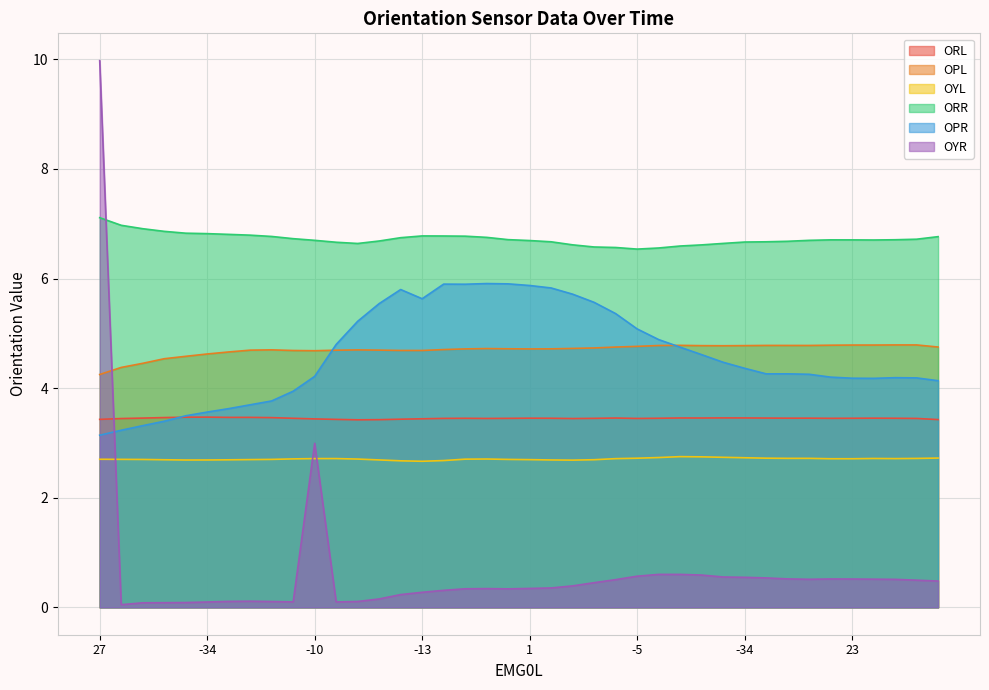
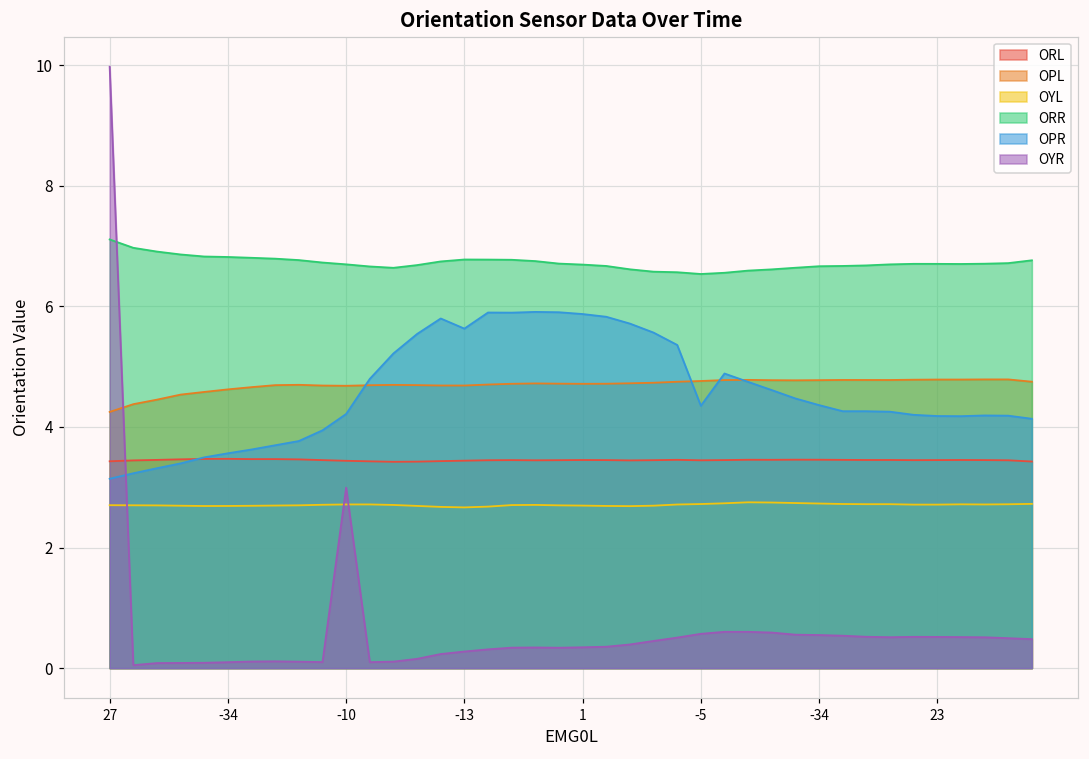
OPR, -5: 5.1 -> 4.4
